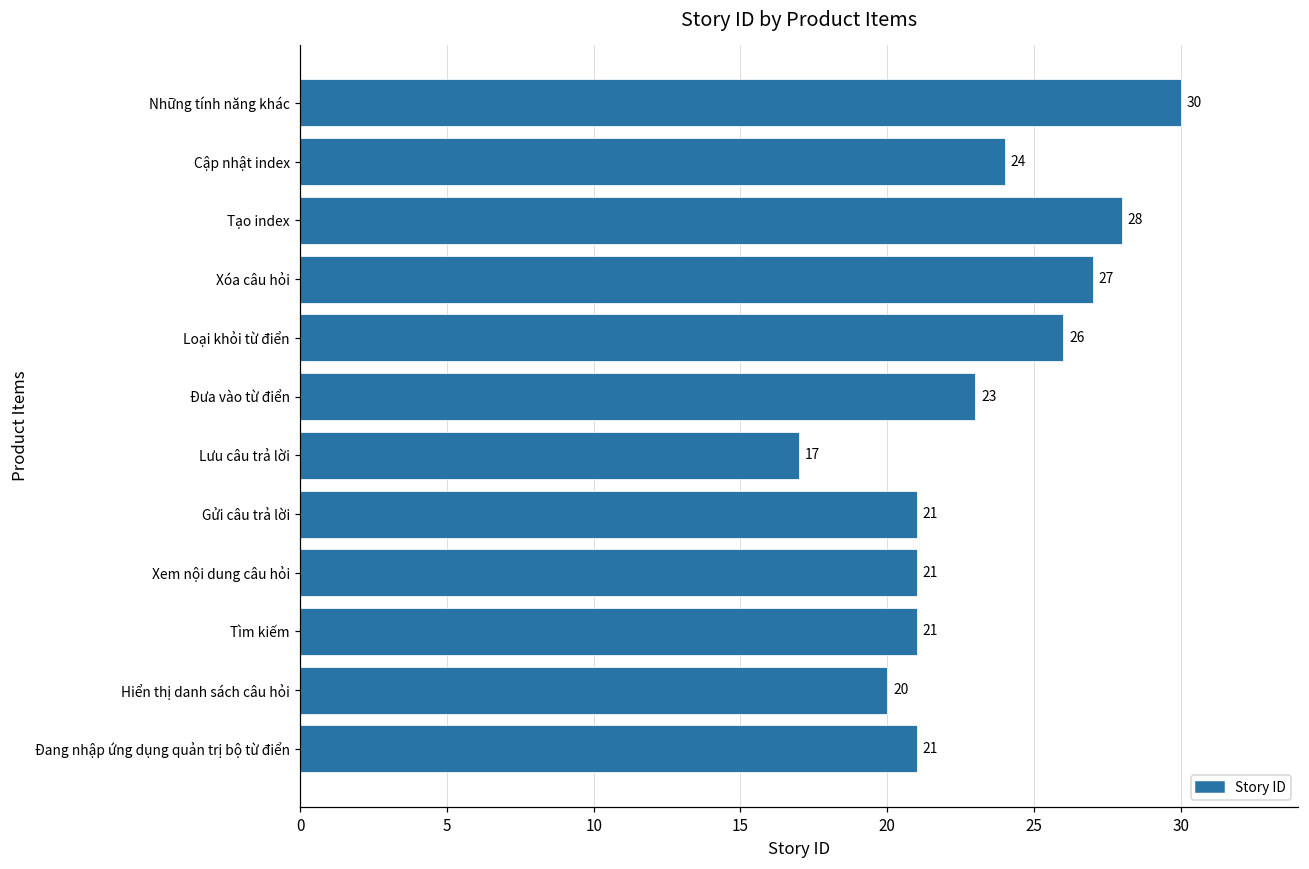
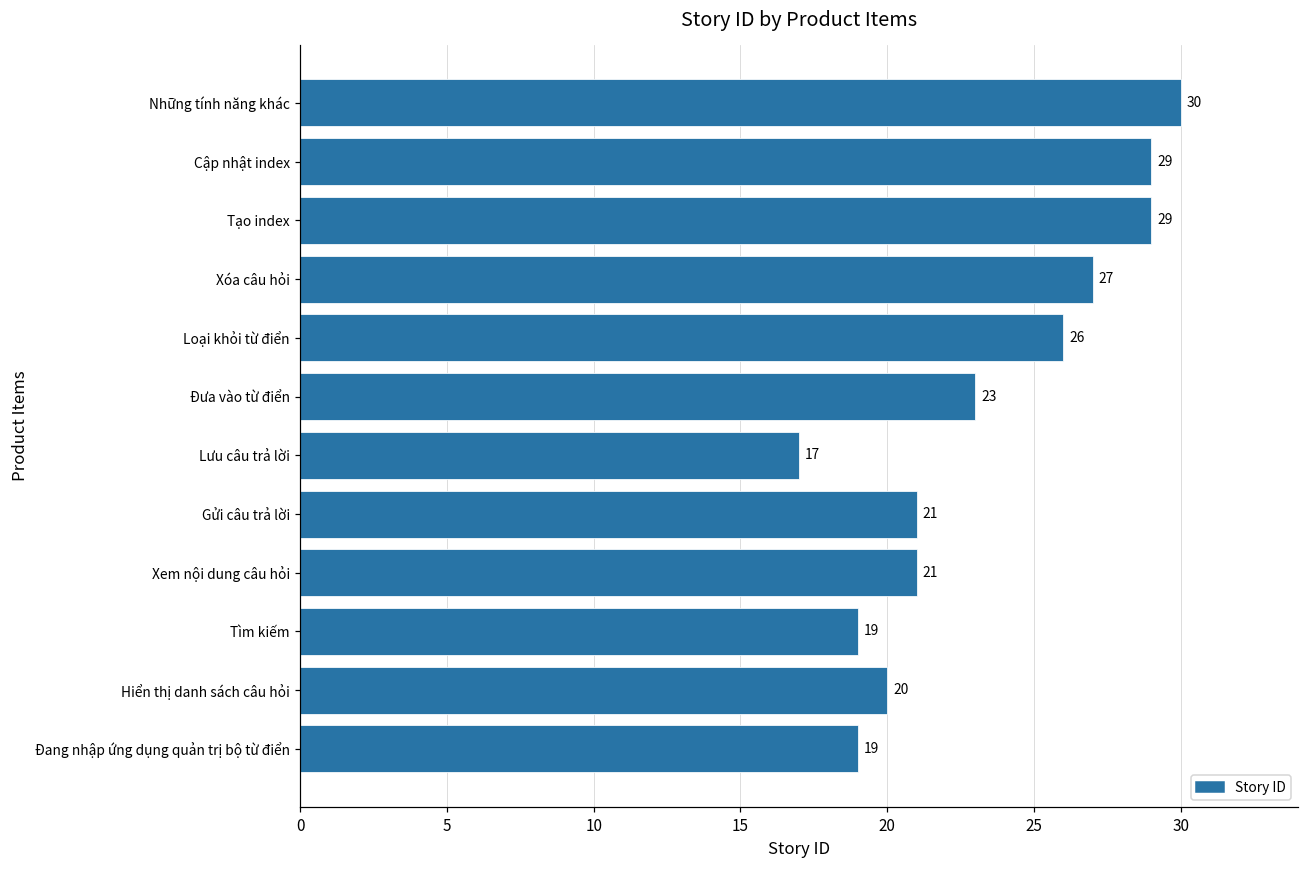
Cập nhật index: 24 -> 29
Tạo index: 28 -> 29
Tìm kiếm: 21 -> 19
Đang nhập ứng dụng quản trị bộ từ điển: 21 -> 19
